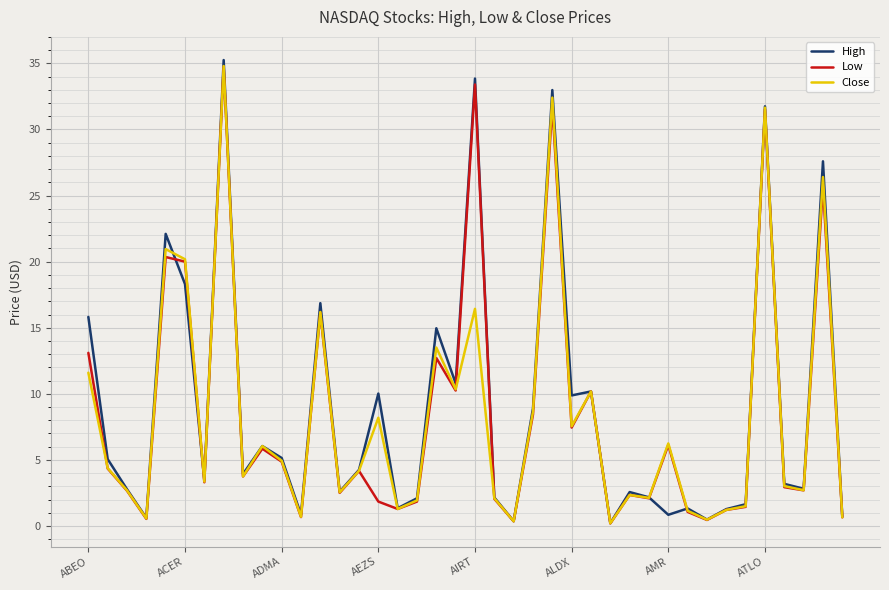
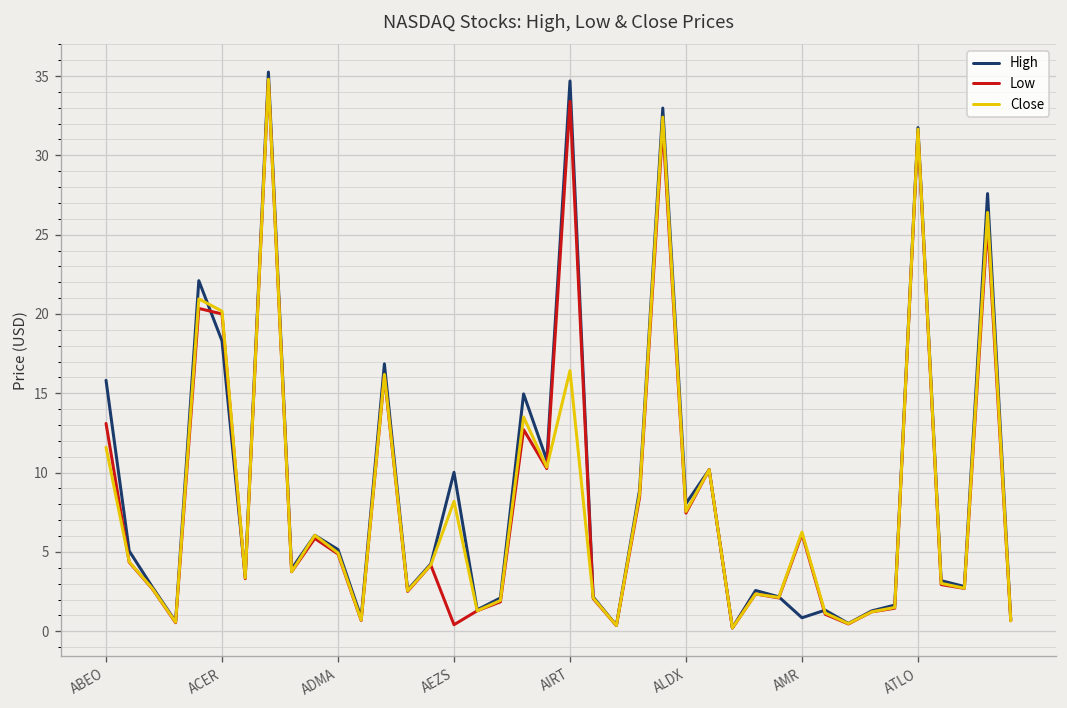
Low, AEZS: 1.9 -> 0.4
High, AIRT: 33.9 -> 34.7
High, ALDX: 9.9 -> 8.1
